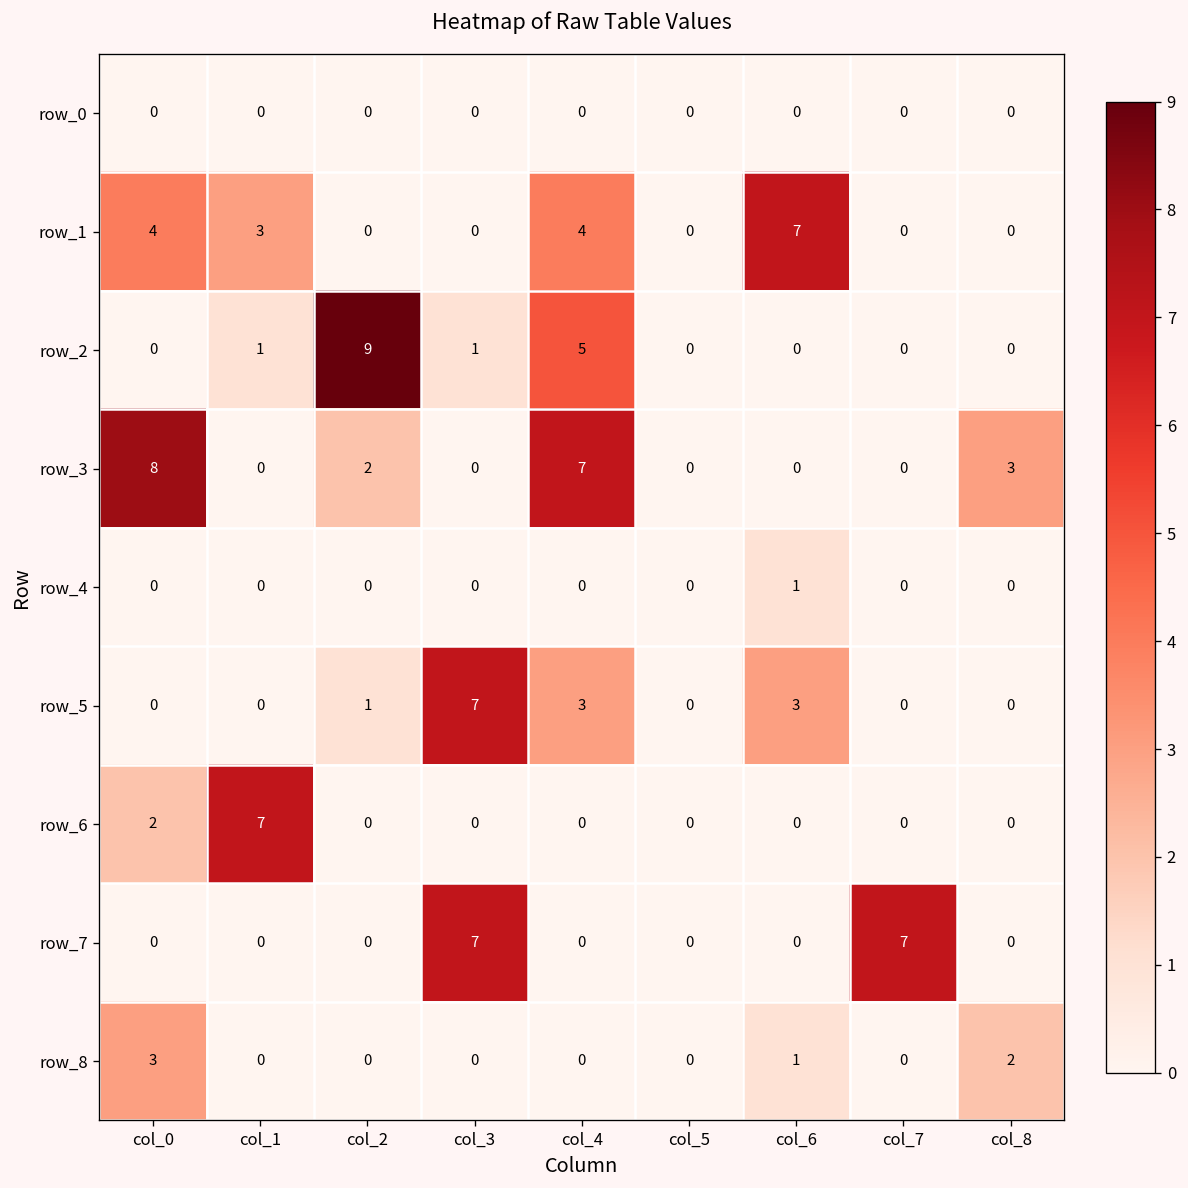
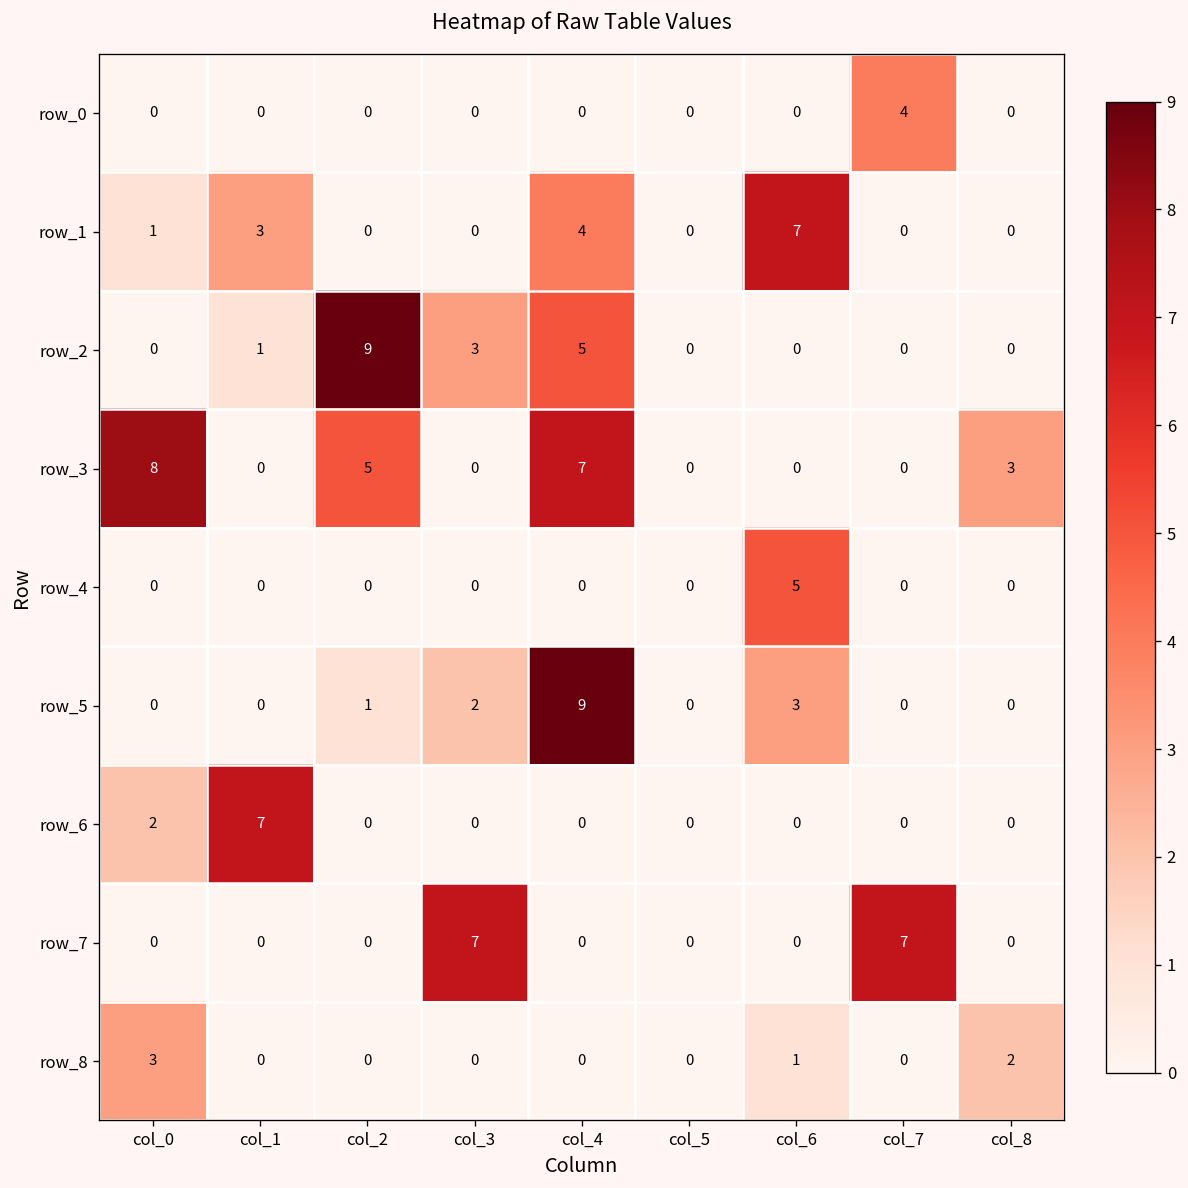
row_0, col_7: 0 -> 4
row_1, col_0: 4 -> 1
row_2, col_3: 1 -> 3
row_3, col_2: 2 -> 5
row_4, col_6: 1 -> 5
row_5, col_3: 7 -> 2
row_5, col_4: 3 -> 9
